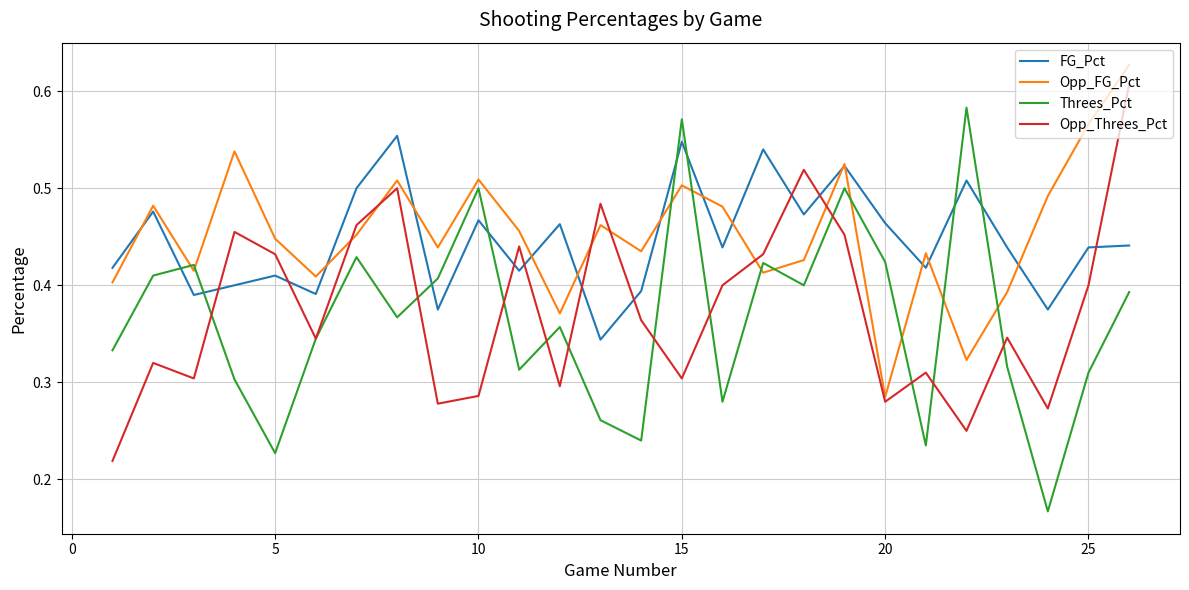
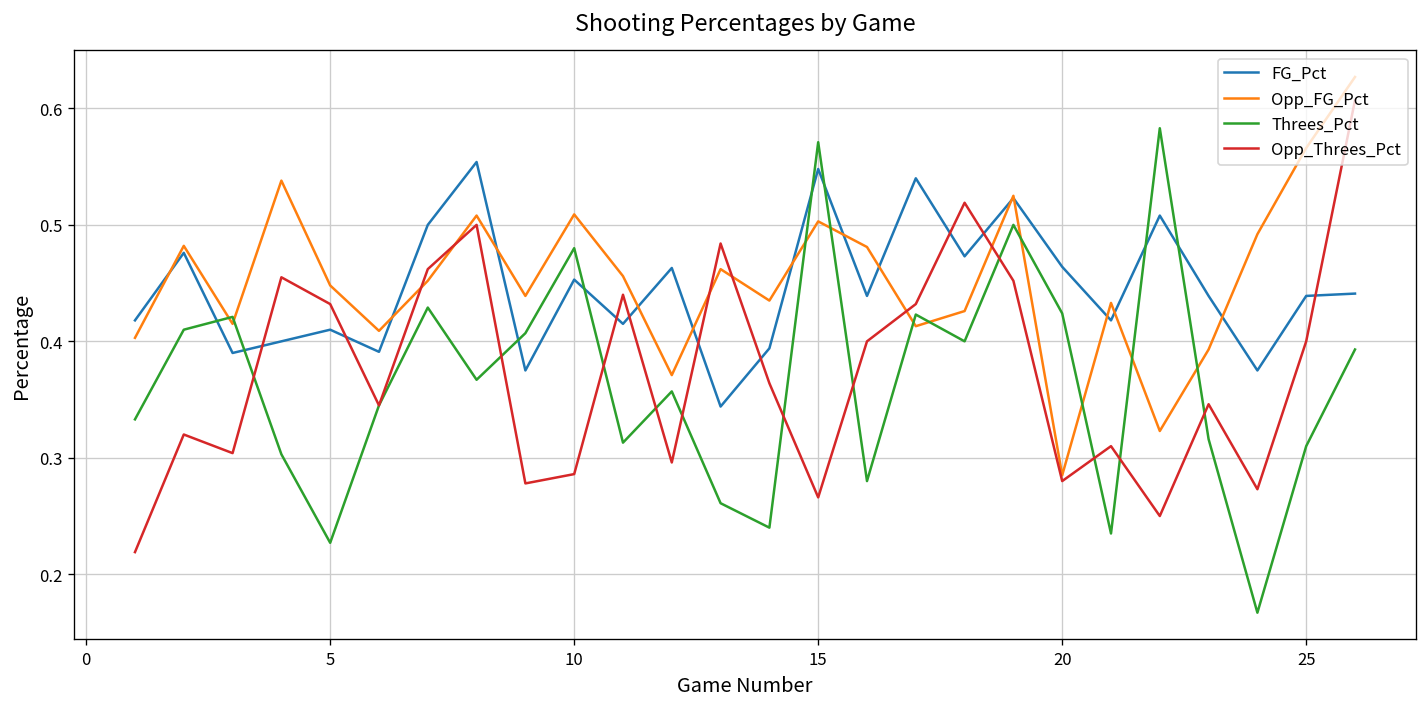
FG_Pct, 10: 0.47 -> 0.45
Threes_Pct, 10: 0.50 -> 0.48
Opp_Threes_Pct, 15: 0.30 -> 0.27
